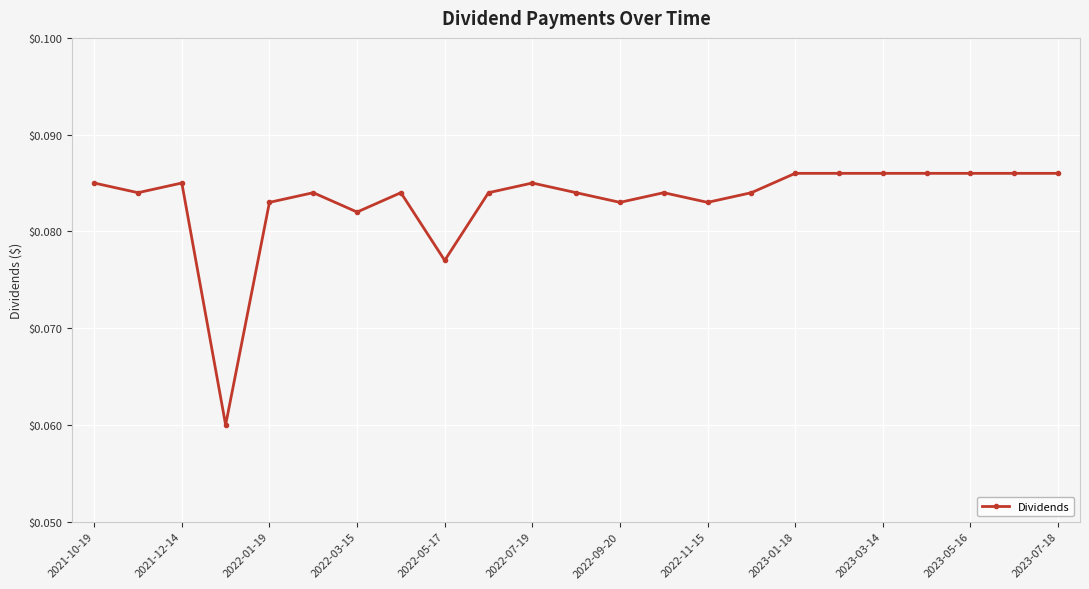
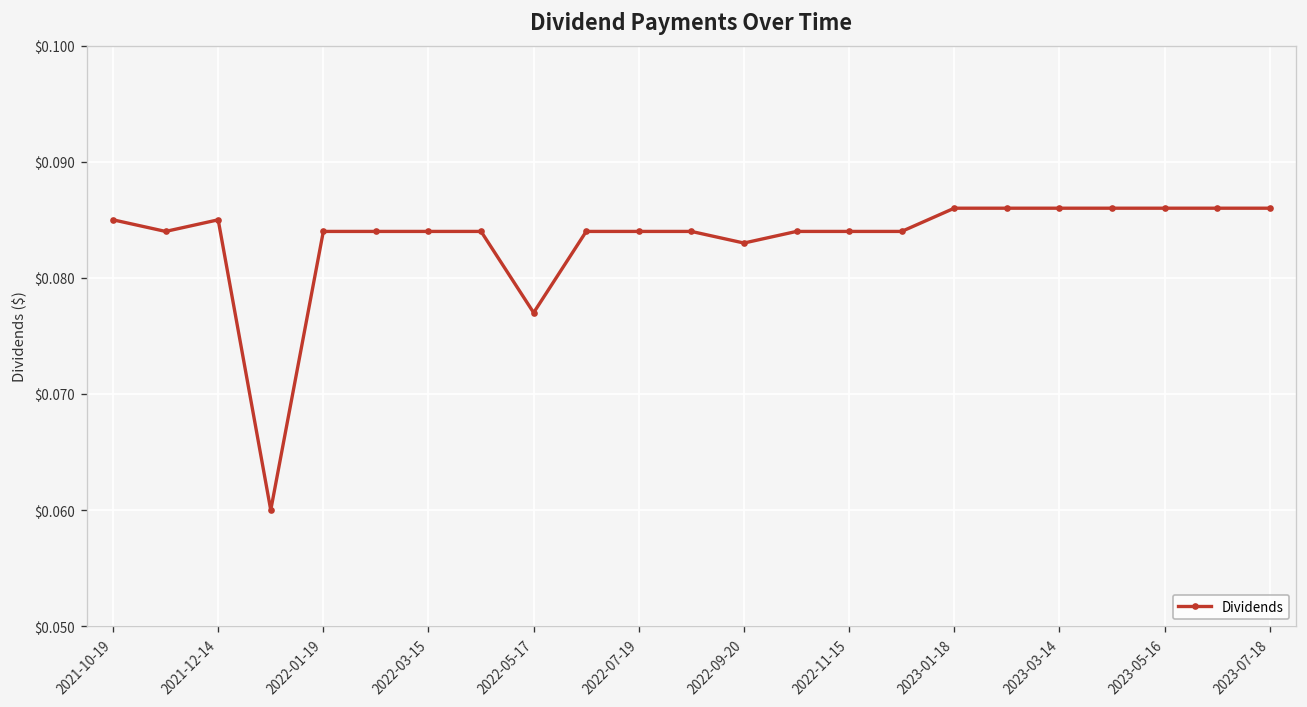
2022-01-19: $0.083 -> $0.084
2022-03-15: $0.082 -> $0.084
2022-07-19: $0.085 -> $0.084
2022-11-15: $0.083 -> $0.084
